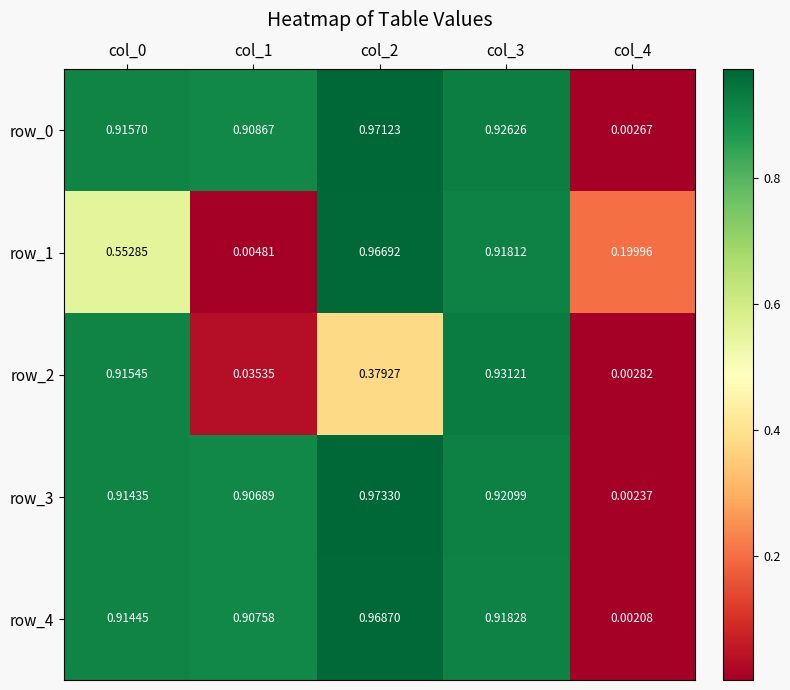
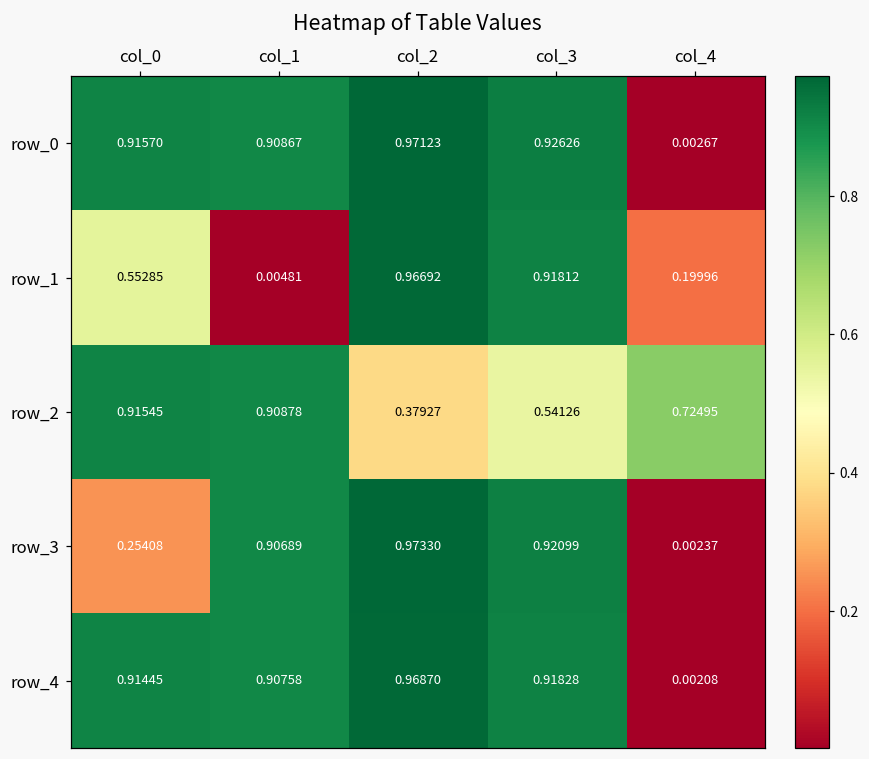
row_2, col_1: 0.03535 -> 0.90878
row_2, col_3: 0.93121 -> 0.54126
row_2, col_4: 0.00282 -> 0.72495
row_3, col_0: 0.91435 -> 0.25408
